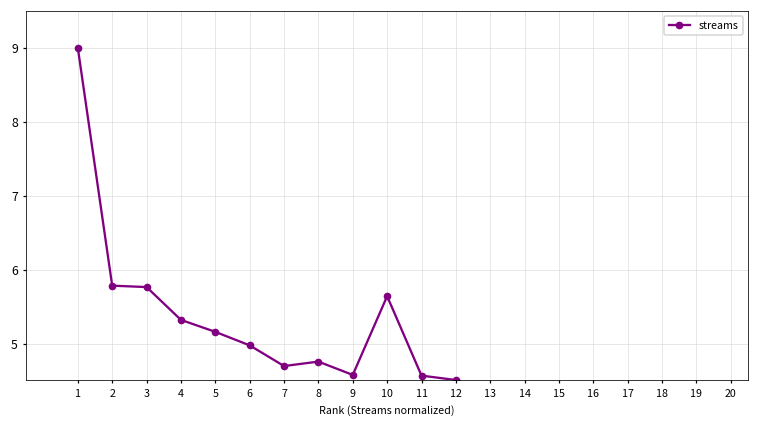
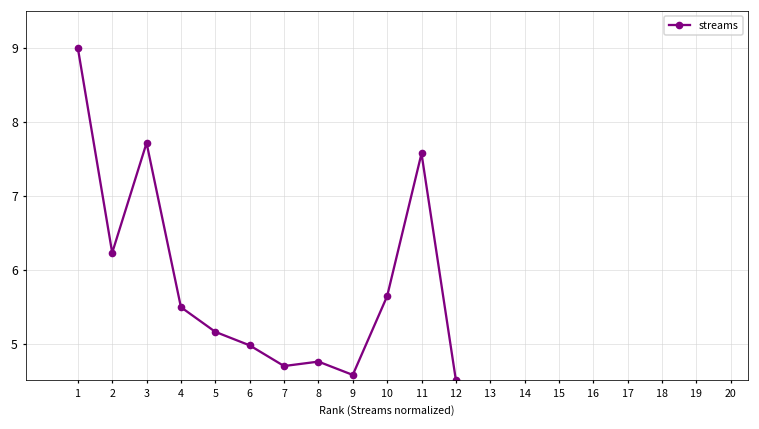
2: 5.8 -> 6.2
3: 5.8 -> 7.7
4: 5.3 -> 5.5
11: 4.6 -> 7.6
